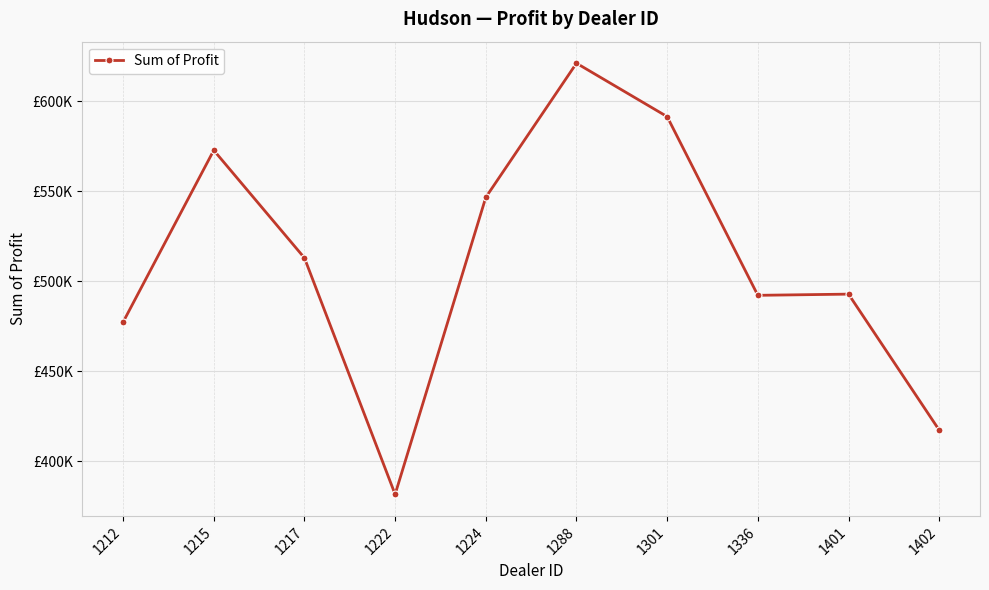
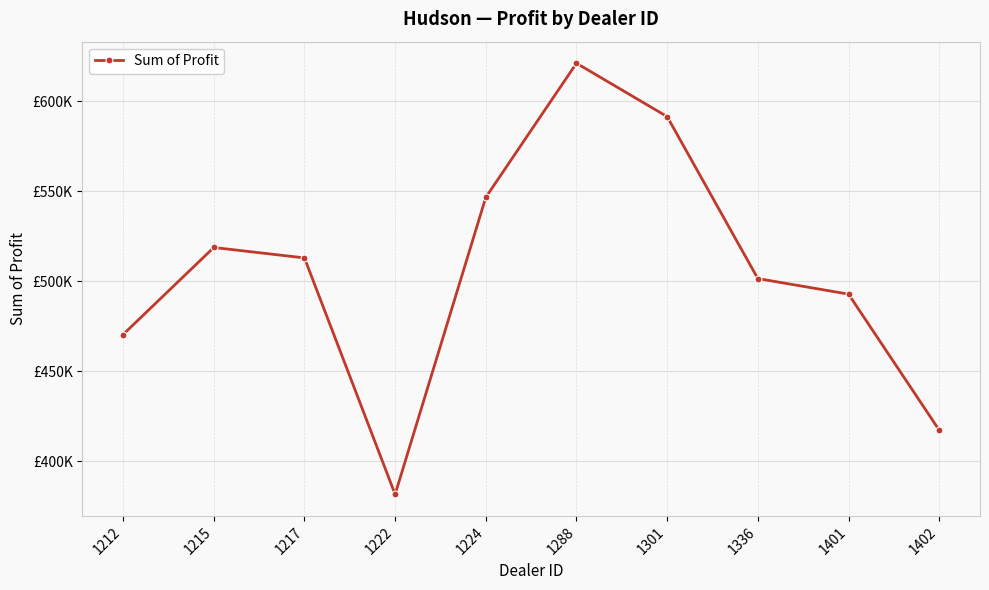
1212: £477000 -> £470000
1215: £573000 -> £519000
1336: £492000 -> £502000
